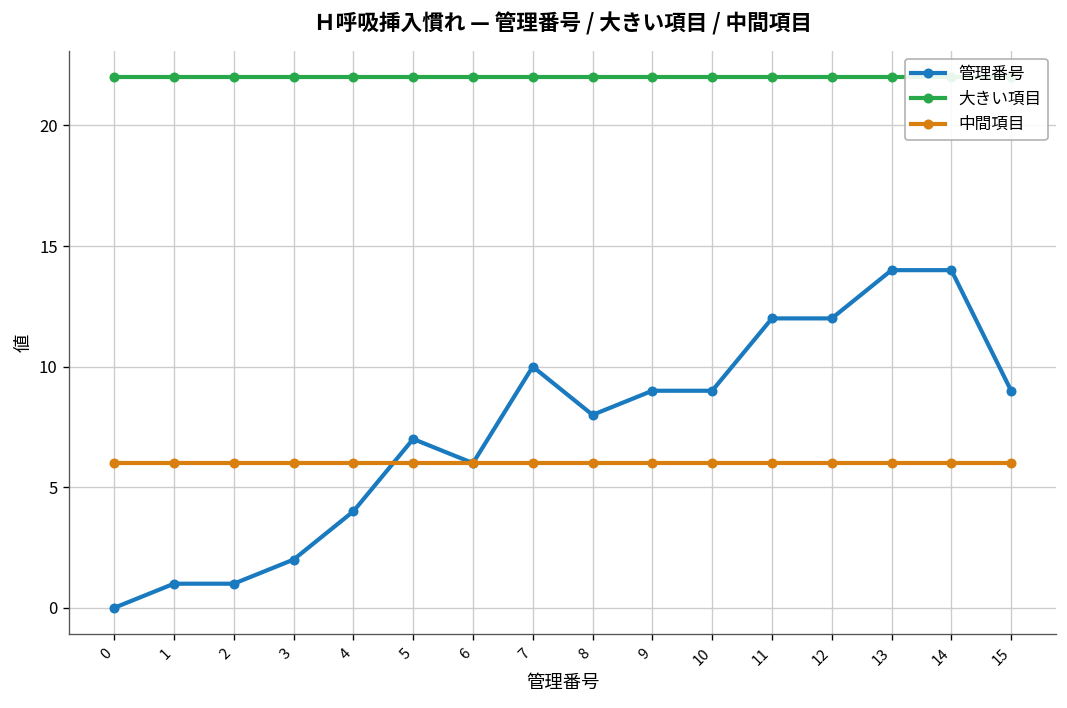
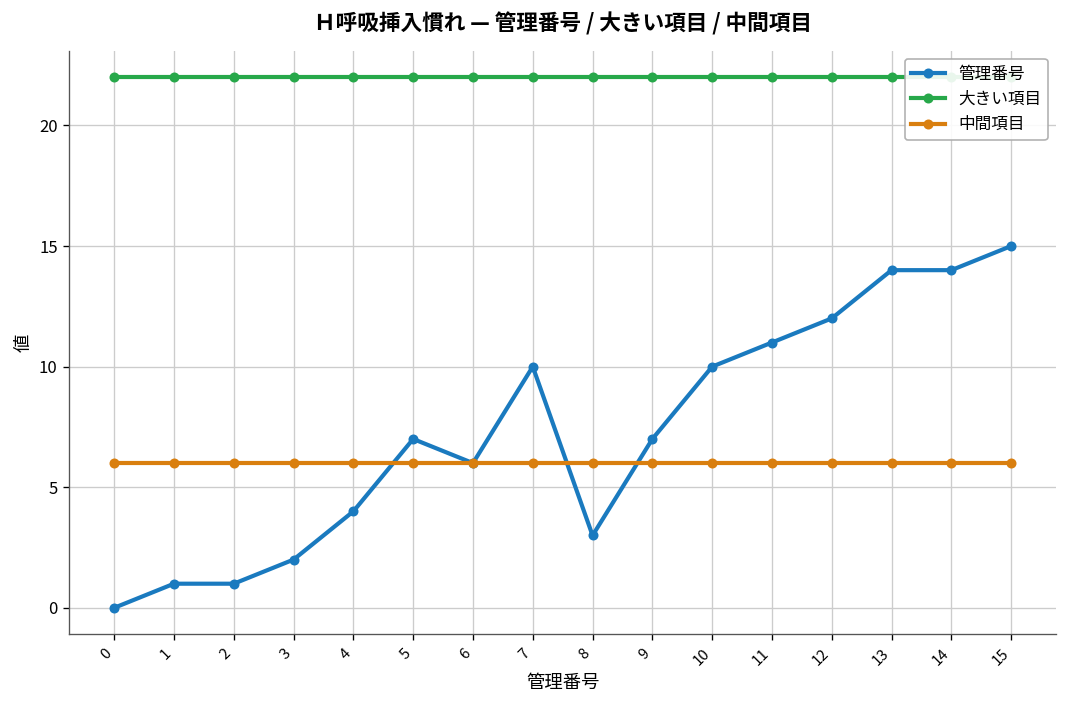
管理番号, 8: 8 -> 3
管理番号, 9: 9 -> 7
管理番号, 10: 9 -> 10
管理番号, 11: 12 -> 11
管理番号, 15: 9 -> 15
